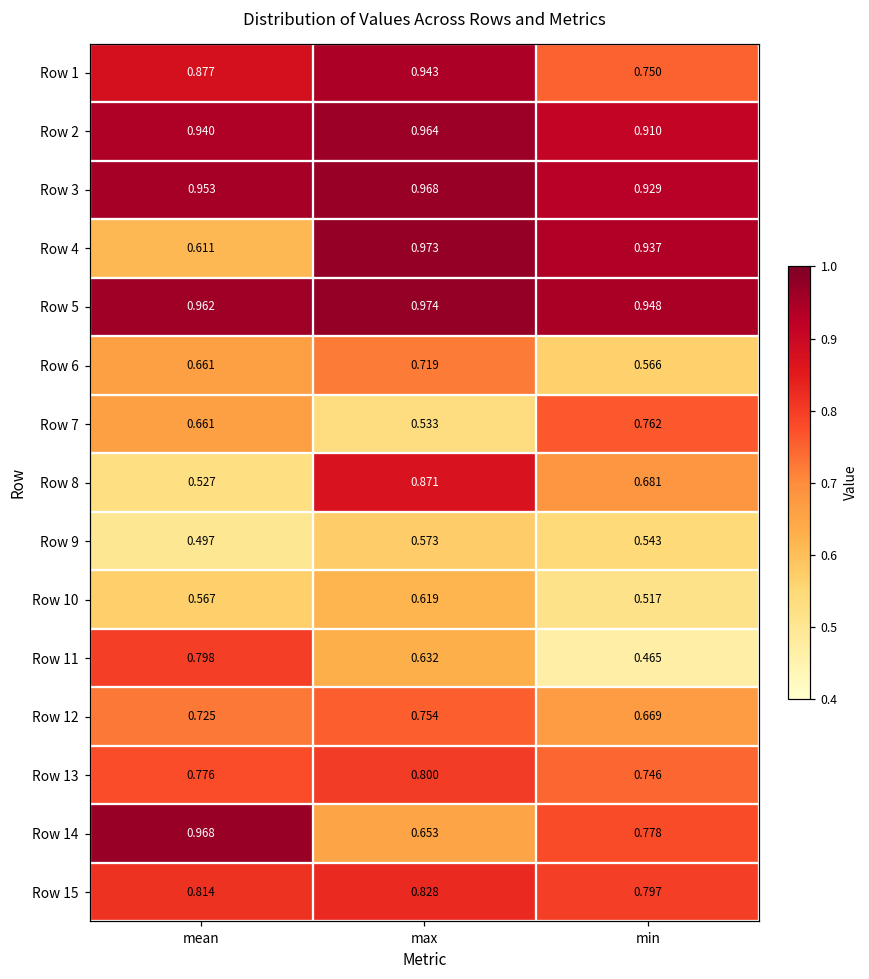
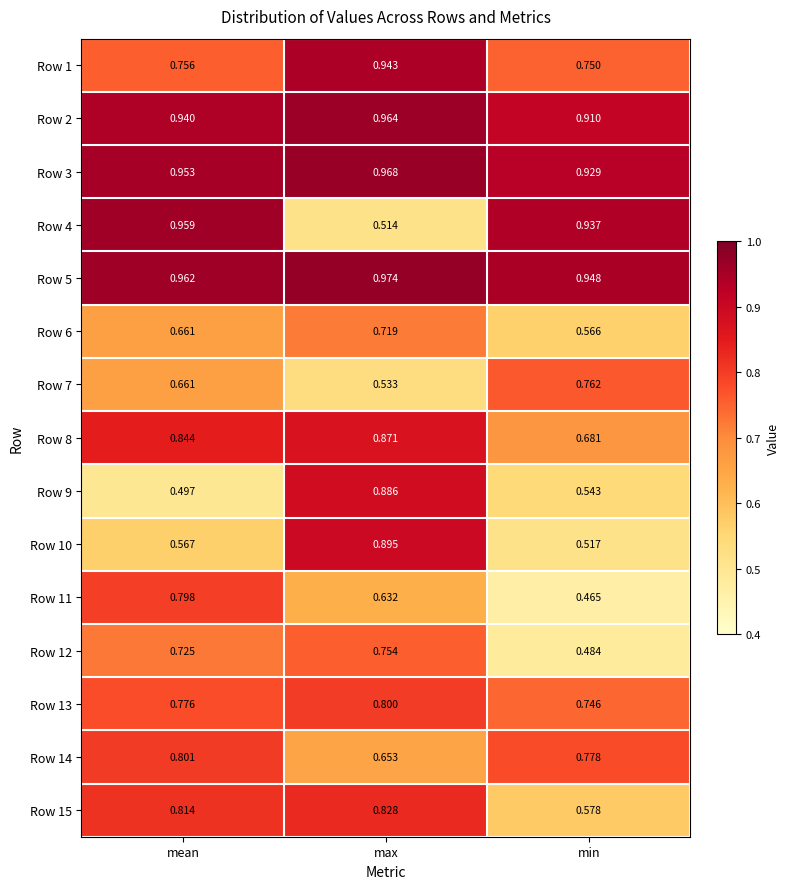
Row 1, mean: 0.877 -> 0.756
Row 4, mean: 0.611 -> 0.959
Row 4, max: 0.973 -> 0.514
Row 8, mean: 0.527 -> 0.844
Row 9, max: 0.573 -> 0.886
Row 10, max: 0.619 -> 0.895
Row 12, min: 0.669 -> 0.484
Row 14, mean: 0.968 -> 0.801
Row 15, min: 0.797 -> 0.578
